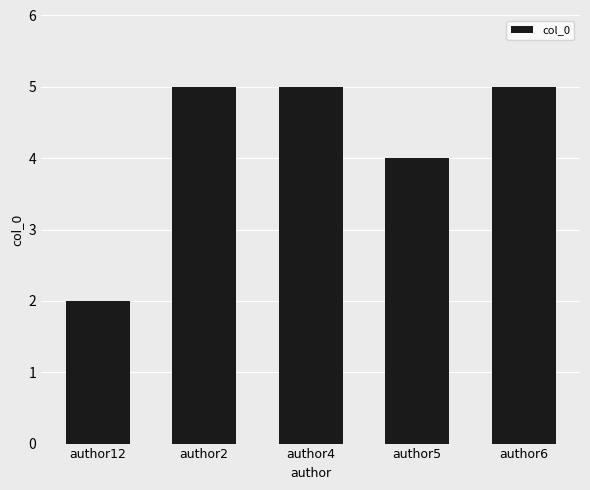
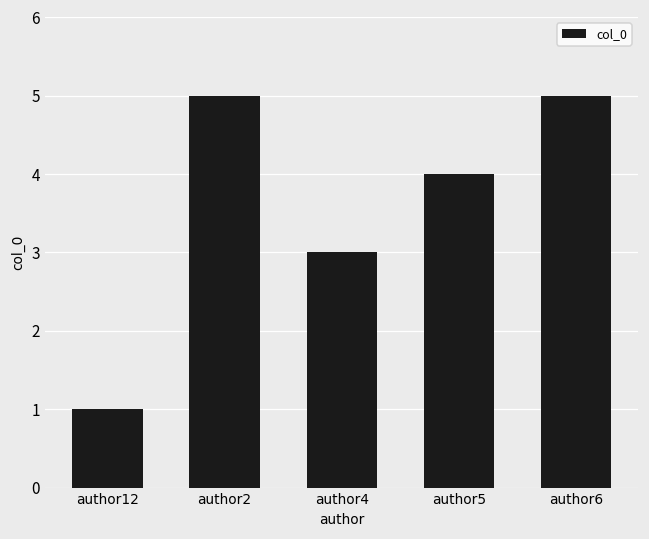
author12: 2 -> 1
author4: 5 -> 3
